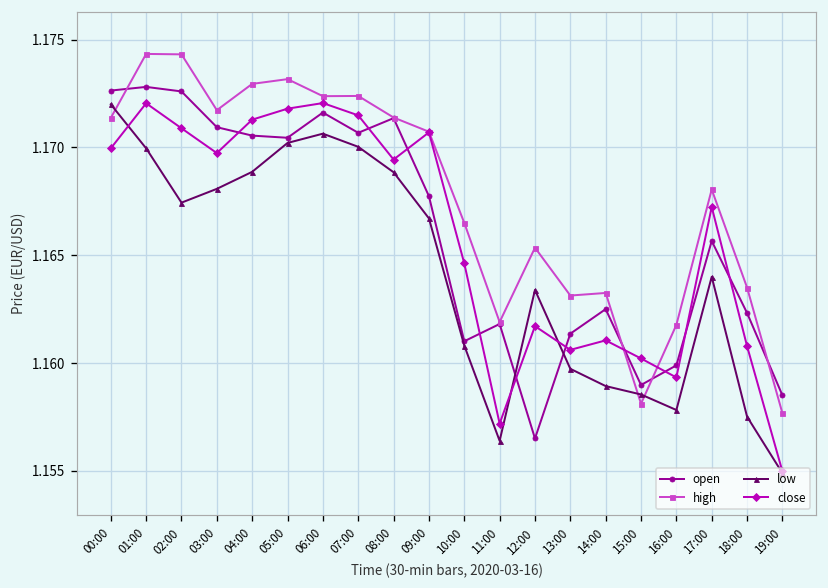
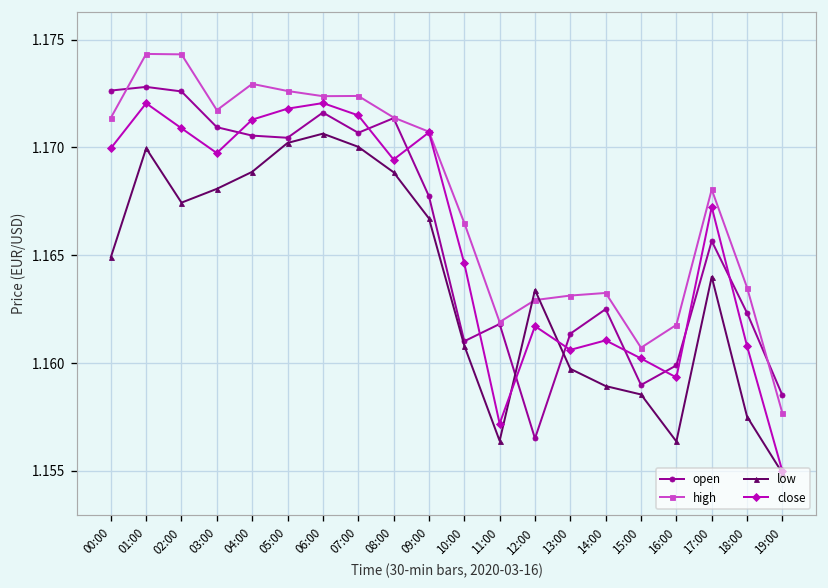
low, 00:00: 1.1720 -> 1.1649
high, 05:00: 1.1732 -> 1.1726
high, 12:00: 1.1654 -> 1.1629
high, 15:00: 1.1581 -> 1.1607
low, 16:00: 1.1578 -> 1.1564
